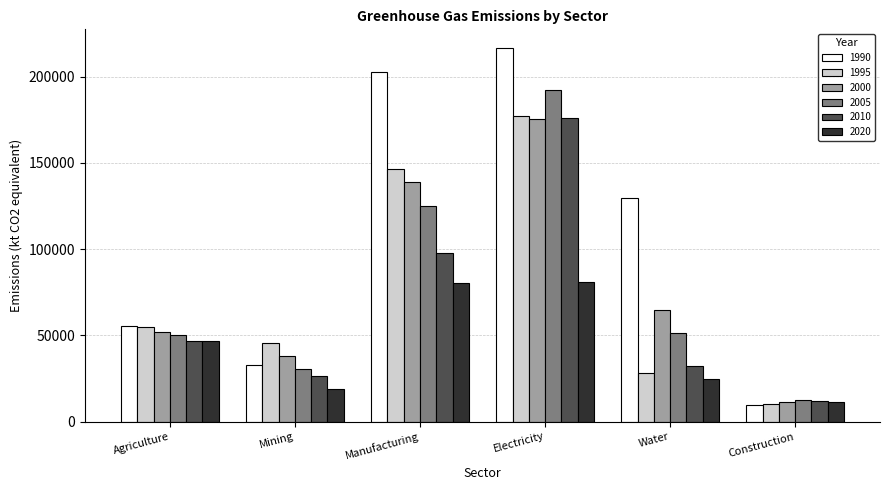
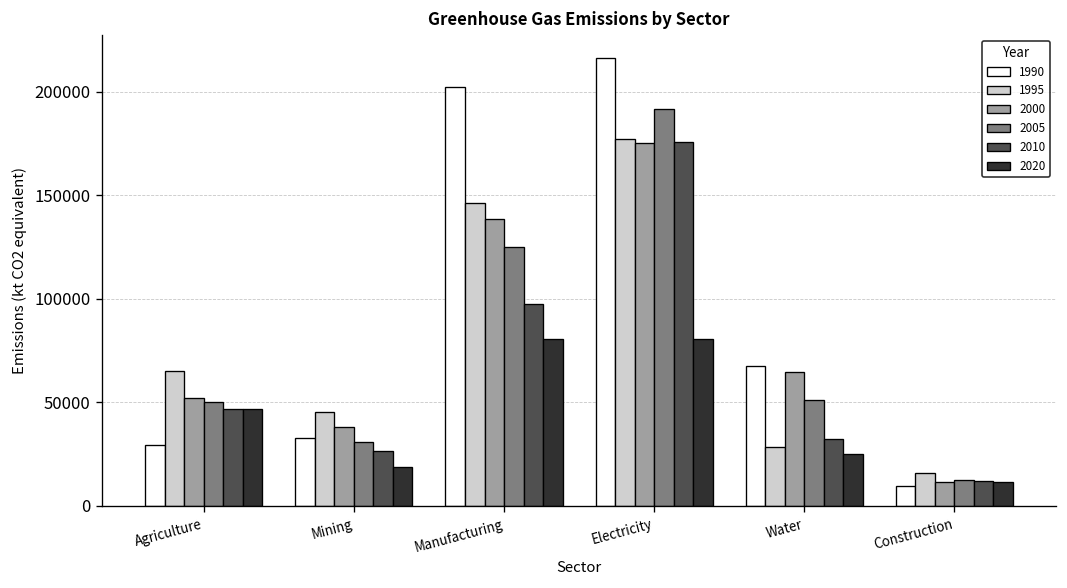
1990, Agriculture: 55000 -> 29000
1995, Agriculture: 55000 -> 65000
1990, Water: 130000 -> 68000
1995, Construction: 10000 -> 16000
